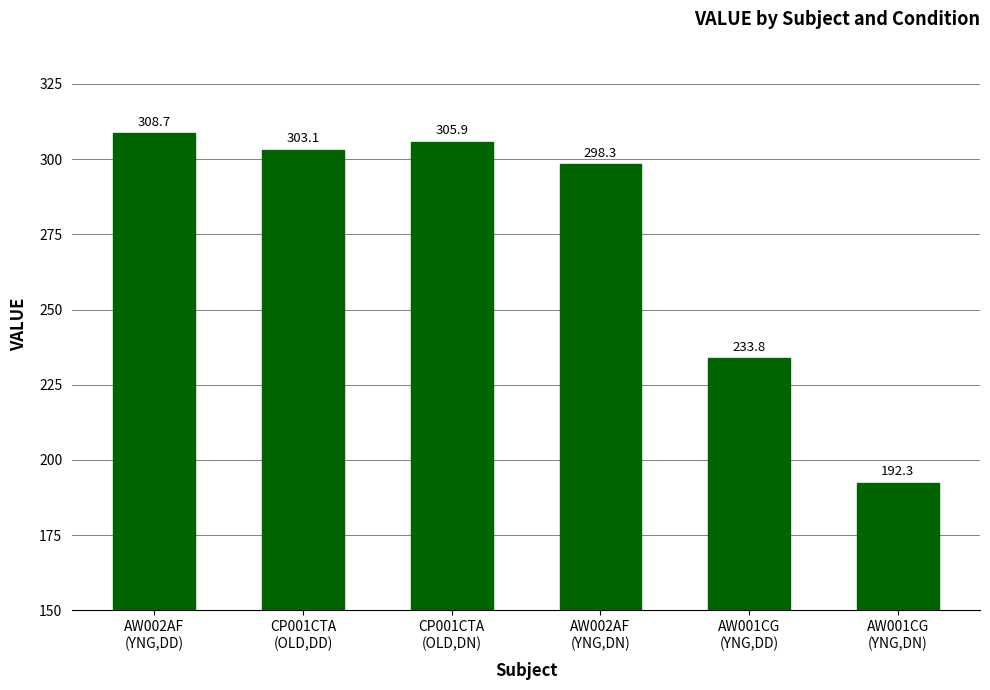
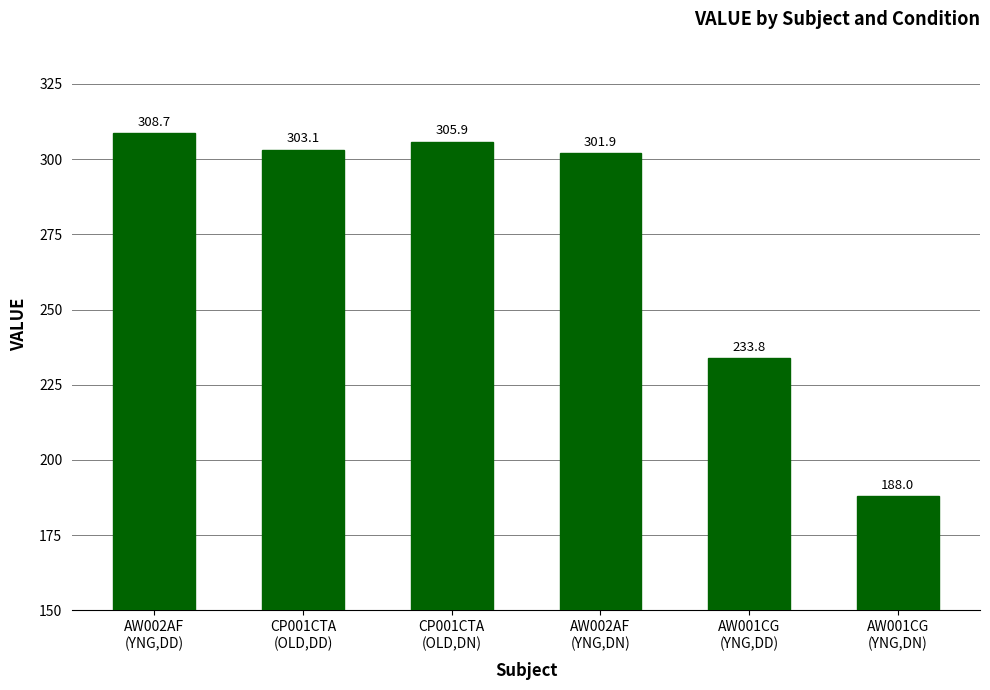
AW002AF (YNG,DN): 298.3 -> 301.9
AW001CG (YNG,DN): 192.3 -> 188.0
